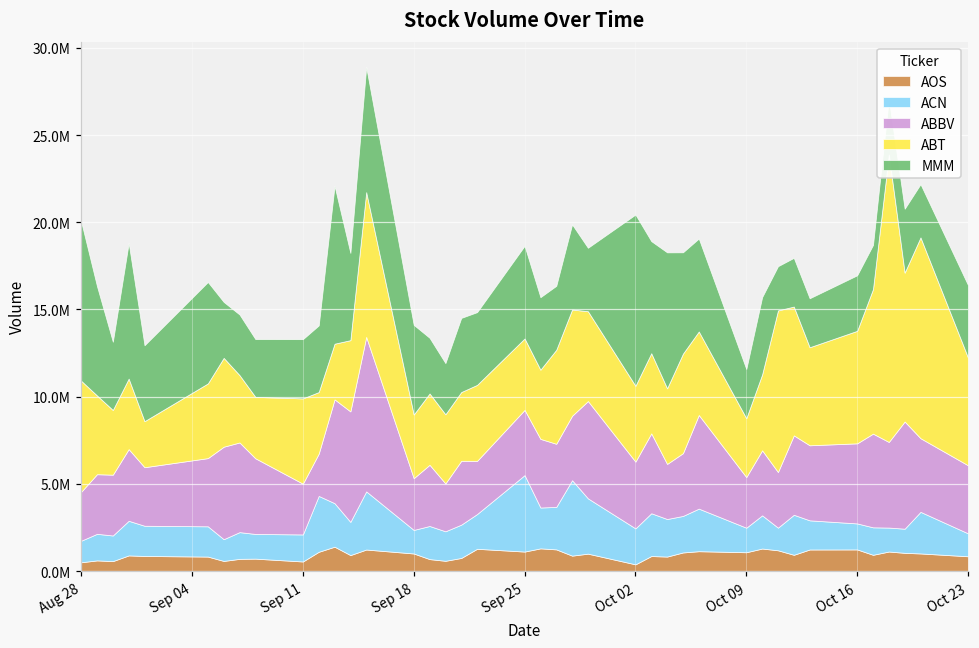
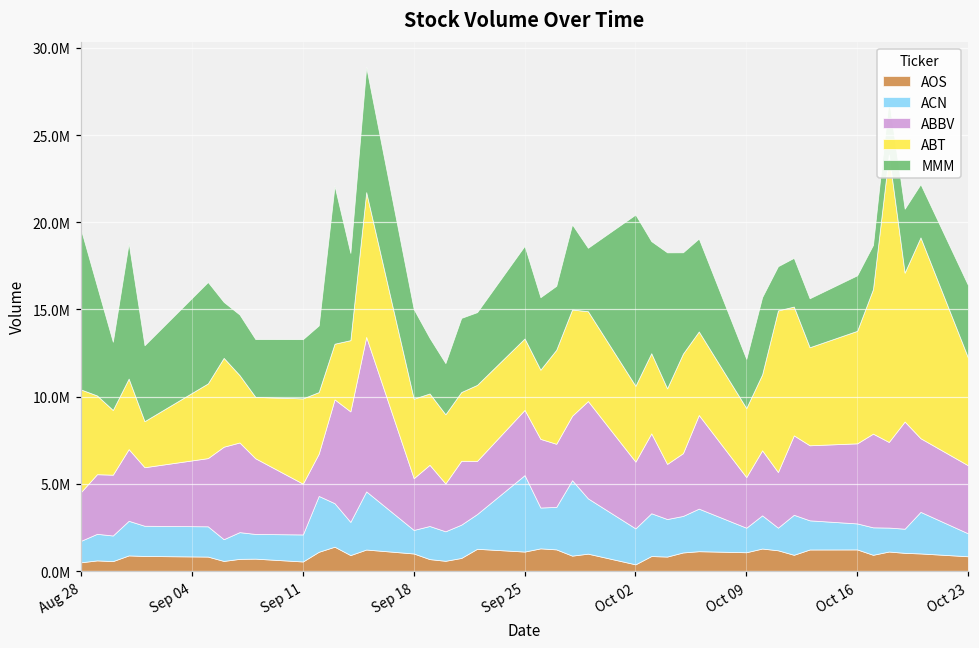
ABT, Aug 28: 6400000 -> 5900000
ABT, Sep 18: 3700000 -> 4600000
ABT, Oct 09: 3400000 -> 4000000
